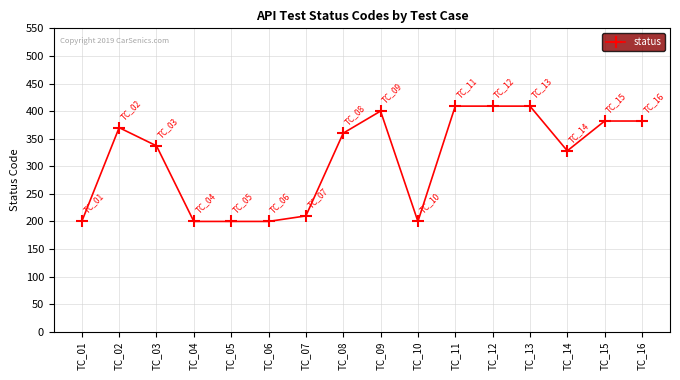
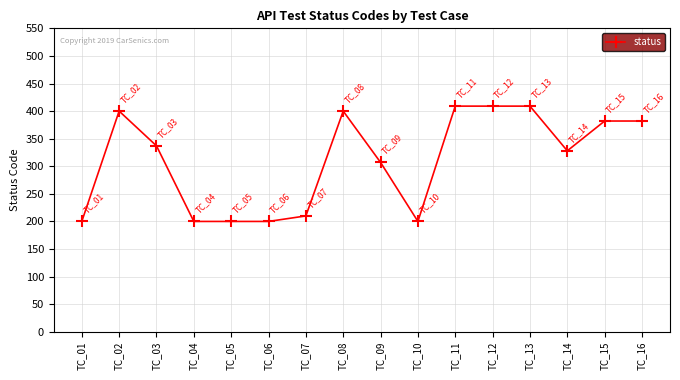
TC_02: 370 -> 400
TC_08: 360 -> 400
TC_09: 400 -> 310
